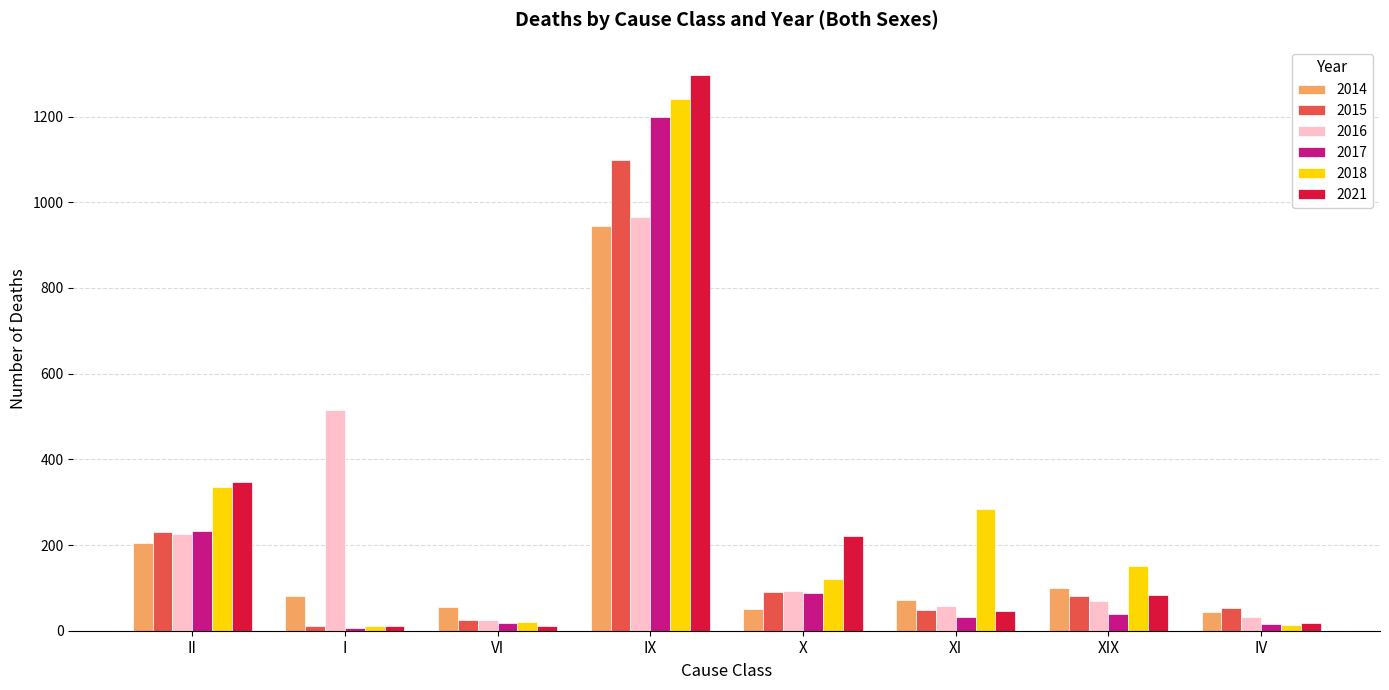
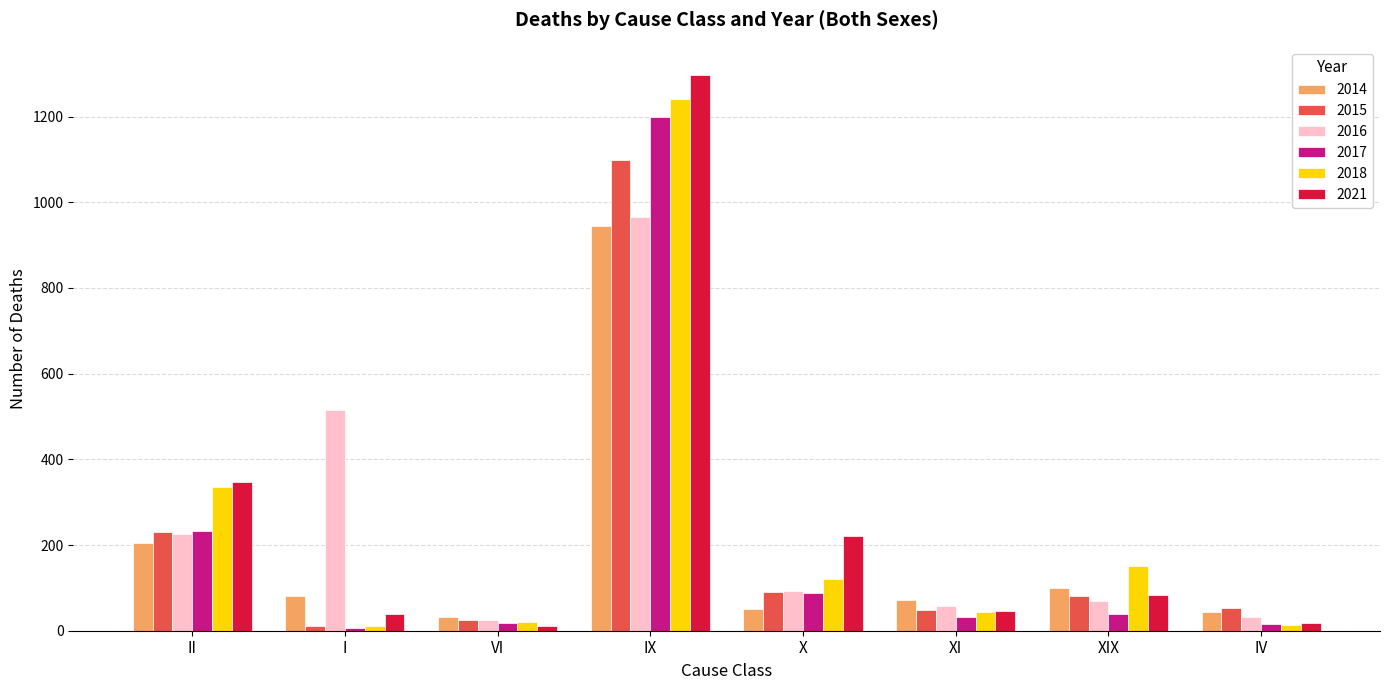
2021, I: 10 -> 40
2014, VI: 60 -> 30
2018, XI: 280 -> 40
